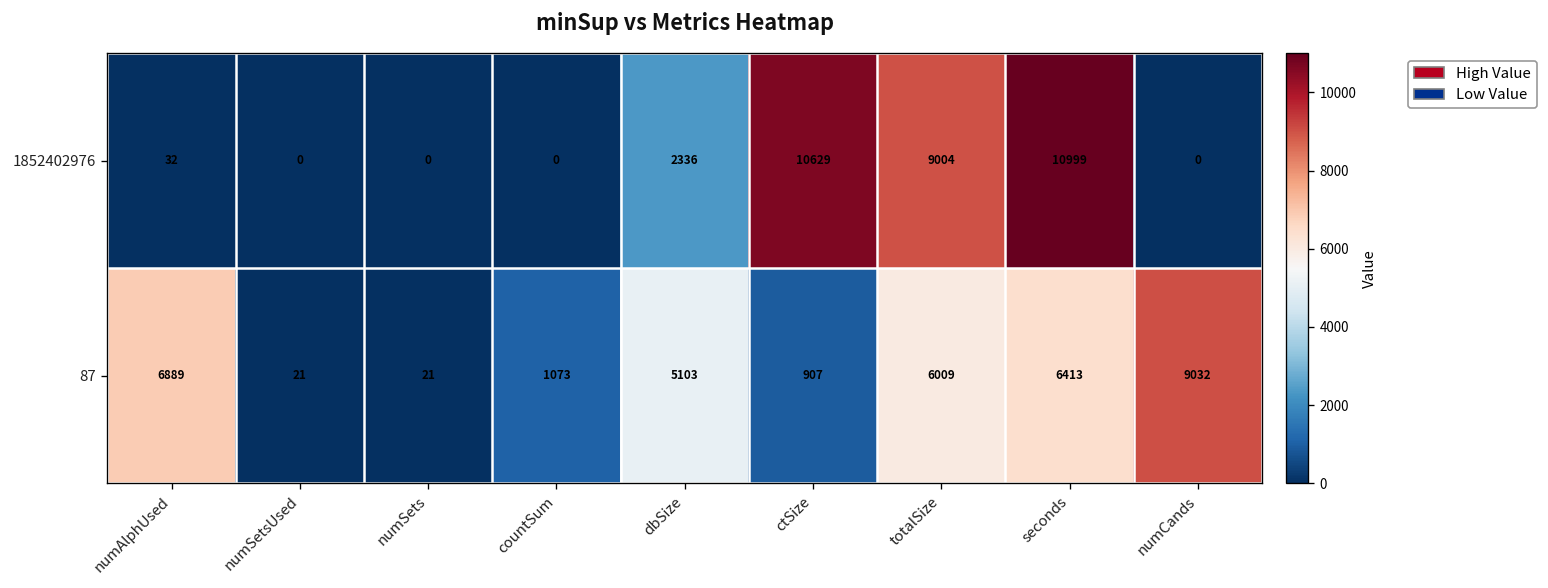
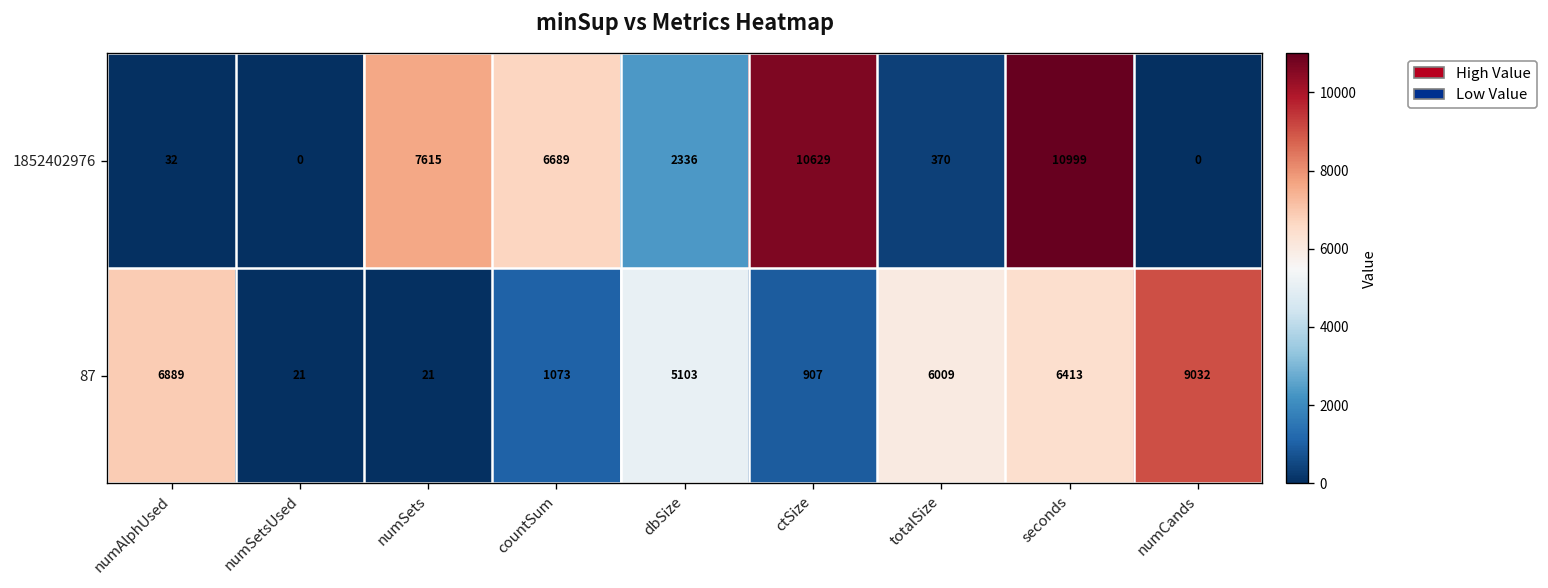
1852402976, numSets: 0 -> 7615
1852402976, countSum: 0 -> 6689
1852402976, totalSize: 9004 -> 370
